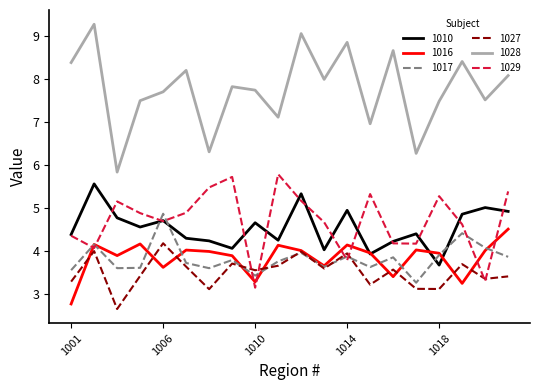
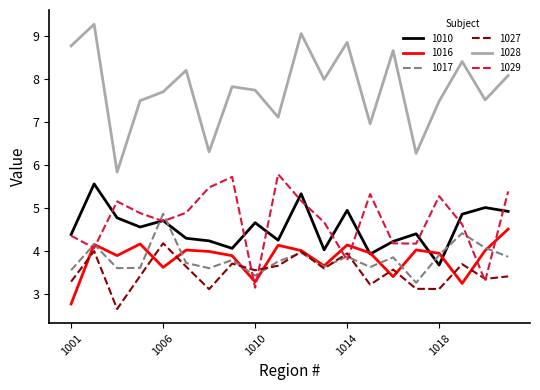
1028, 1001: 8.4 -> 8.8
